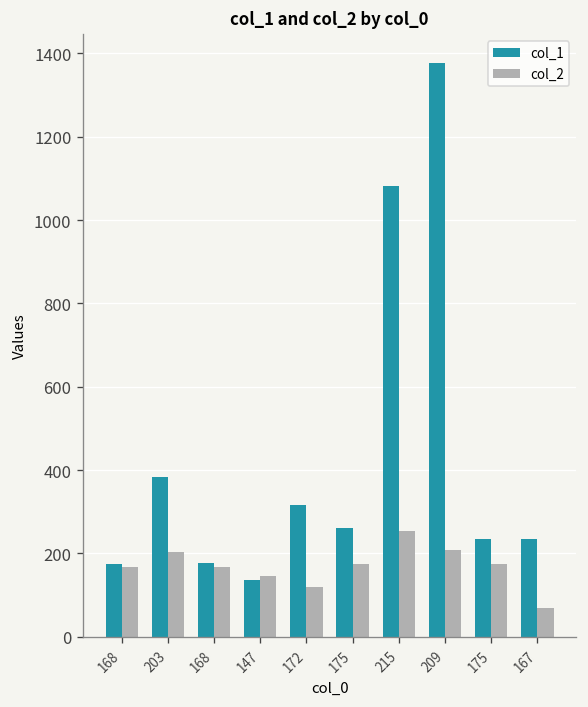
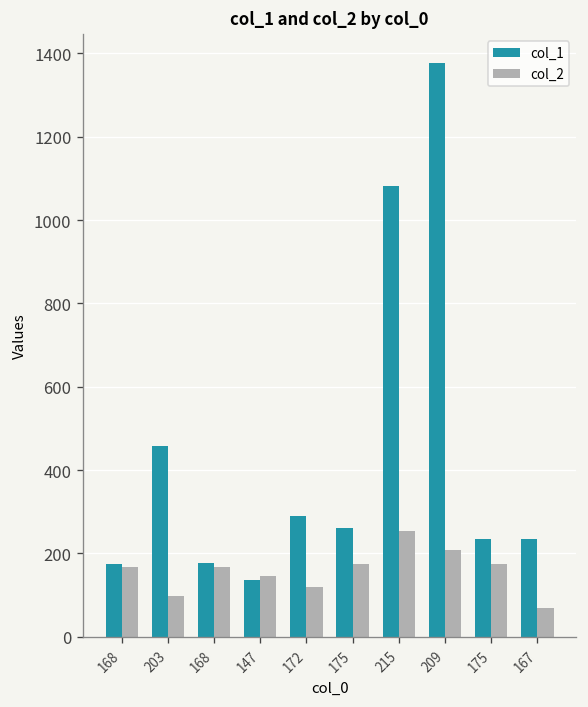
col_1, 203: 380 -> 460
col_2, 203: 200 -> 100
col_1, 172: 320 -> 290
